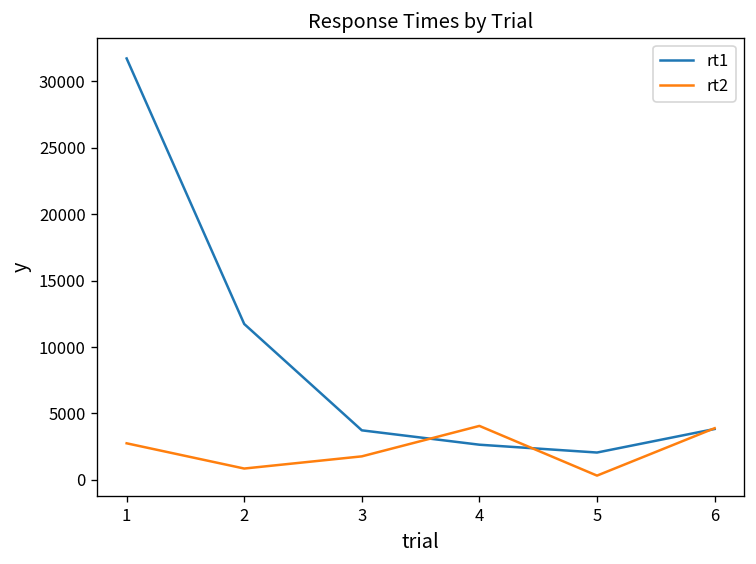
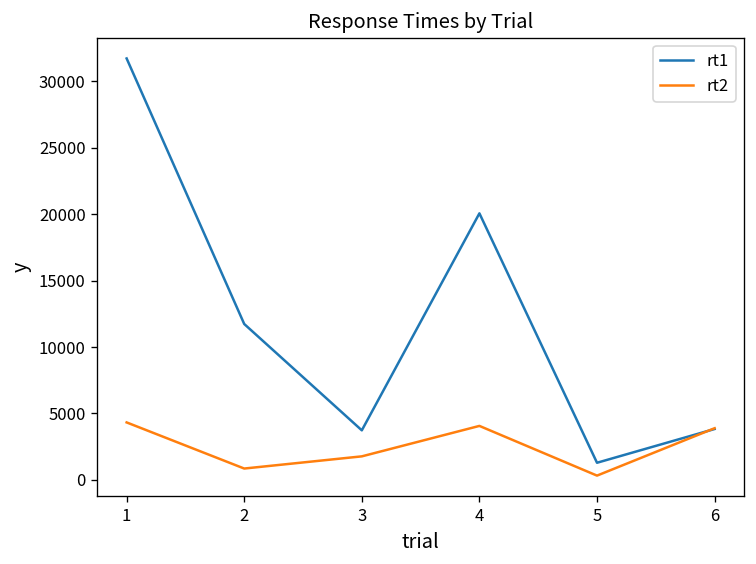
rt2, 1: 2800 -> 4300
rt1, 4: 2700 -> 20100
rt1, 5: 2100 -> 1300
